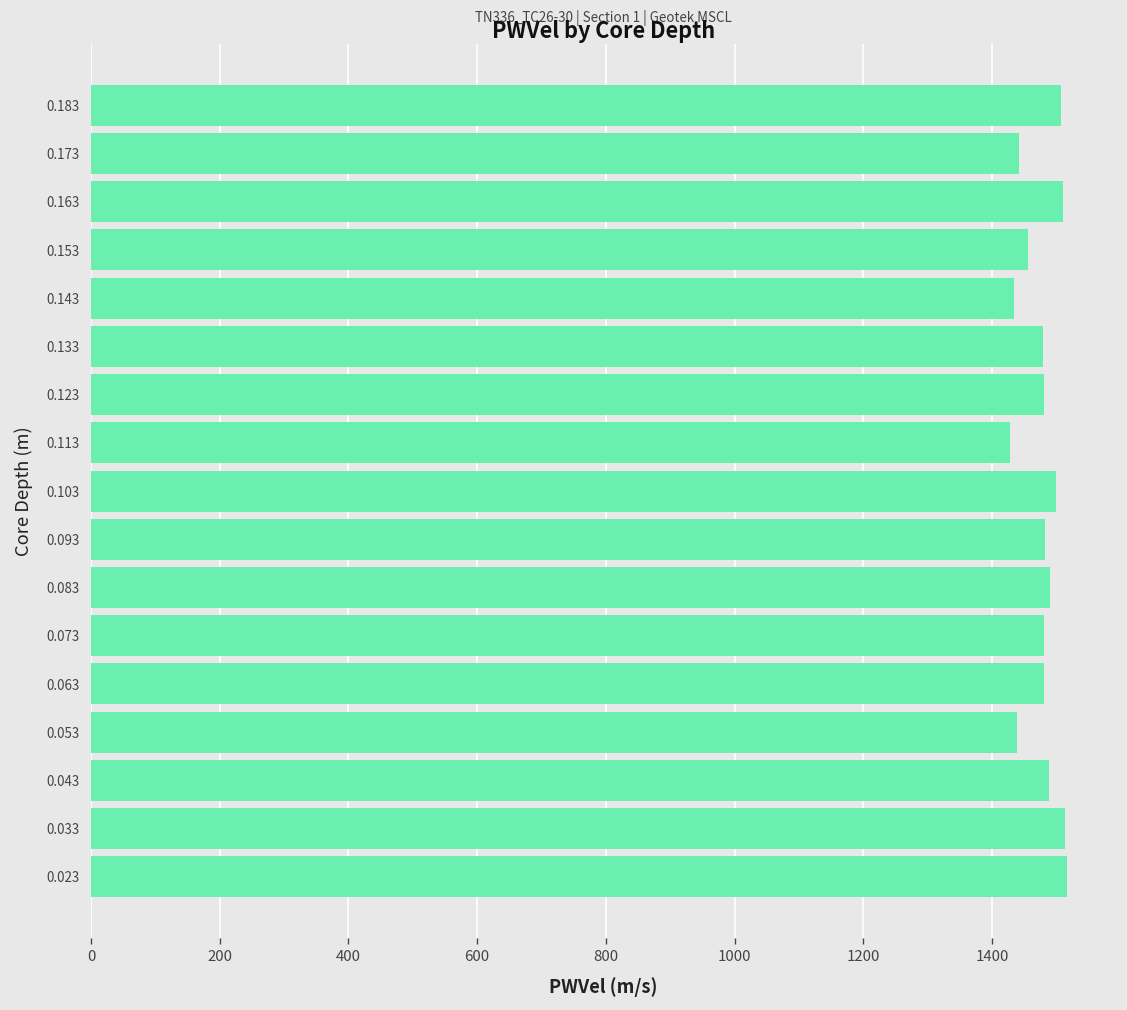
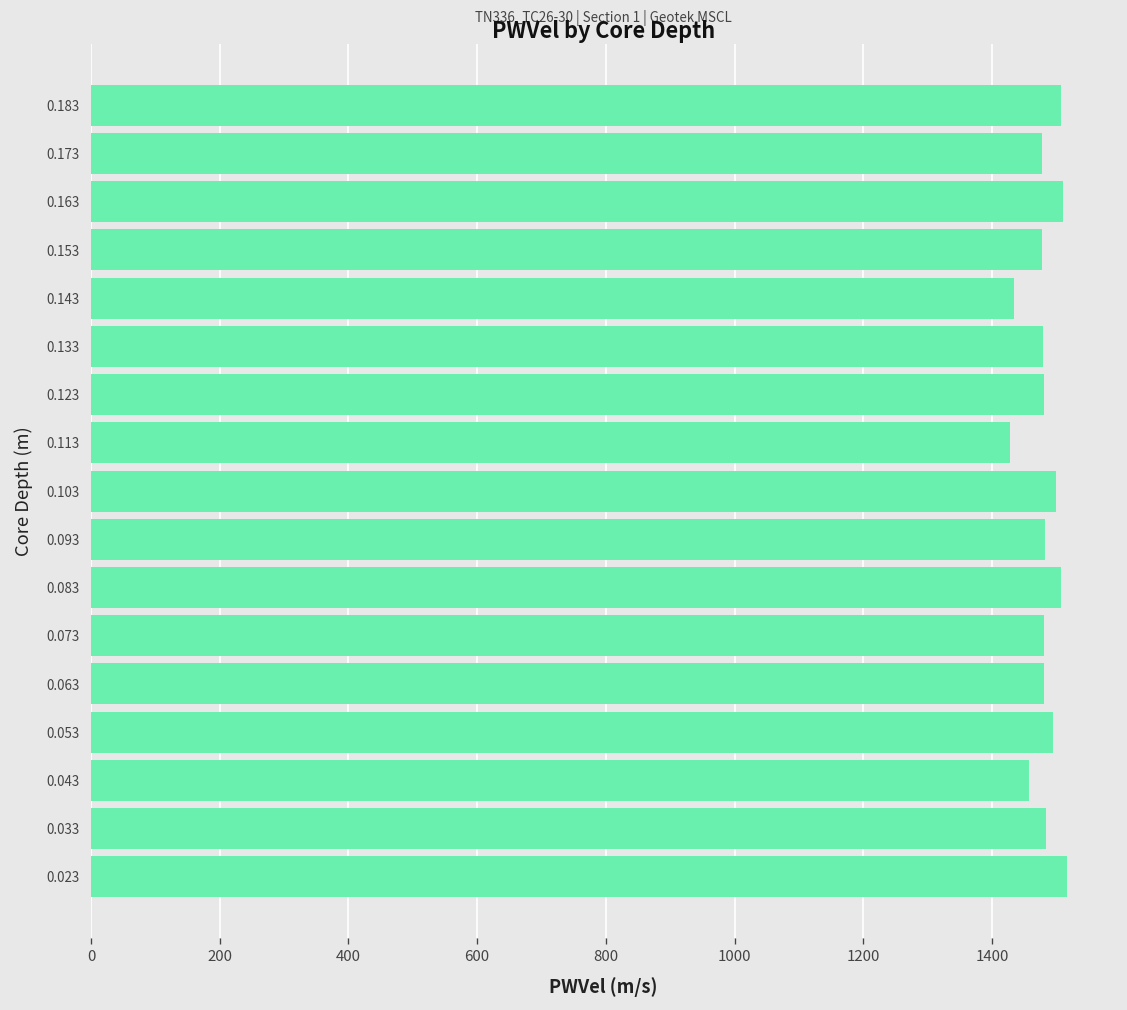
0.173: 1440 -> 1480
0.153: 1460 -> 1480
0.083: 1490 -> 1510
0.053: 1440 -> 1500
0.043: 1490 -> 1460
0.033: 1510 -> 1480
